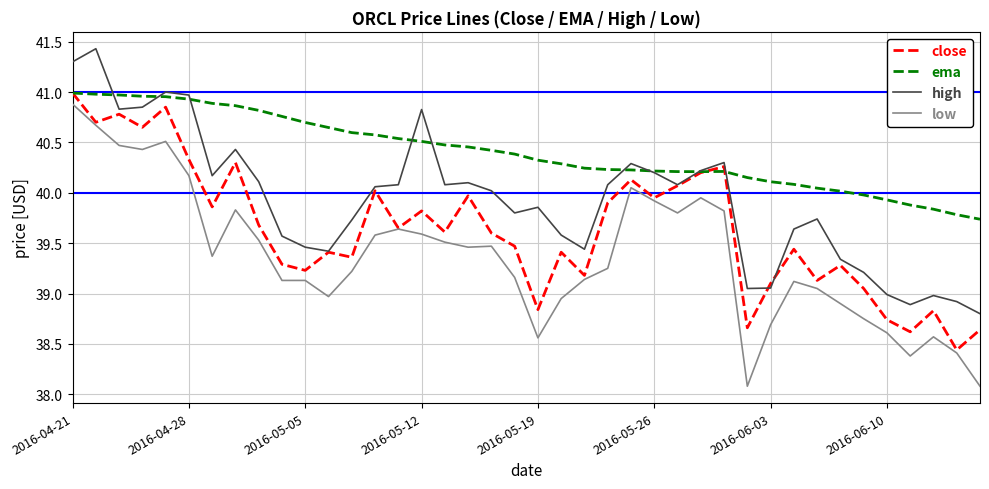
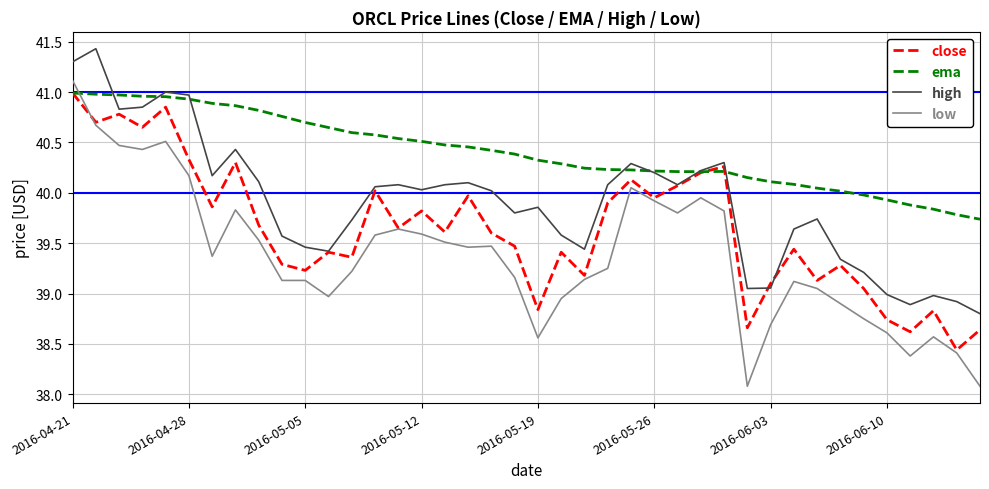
low, 2016-04-21: 40.88 -> 41.11
high, 2016-05-12: 40.83 -> 40.03
